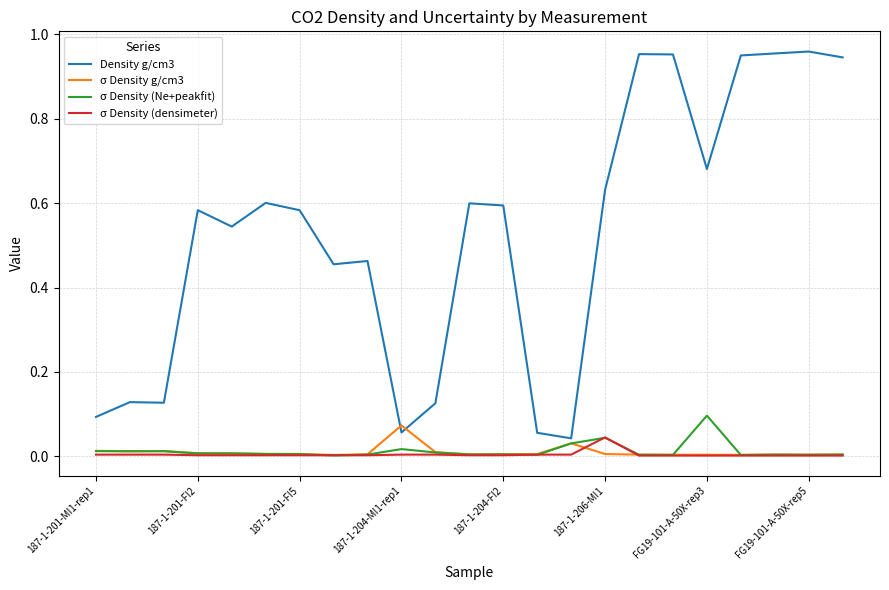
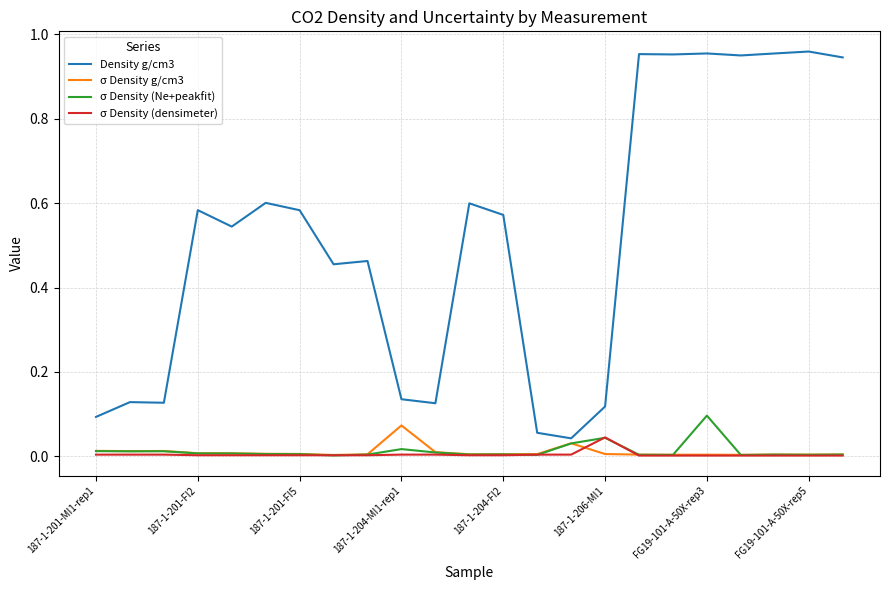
Density g/cm3, 187-1-204-MI1-rep1: 0.06 -> 0.14
Density g/cm3, 187-1-204-FI2: 0.59 -> 0.57
Density g/cm3, 187-1-206-MI1: 0.63 -> 0.12
Density g/cm3, FG19-101-A-50X-rep3: 0.68 -> 0.95
